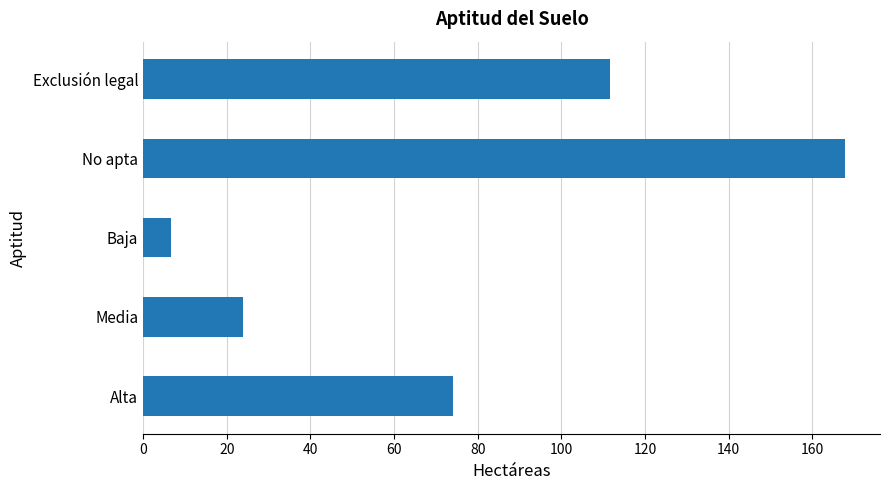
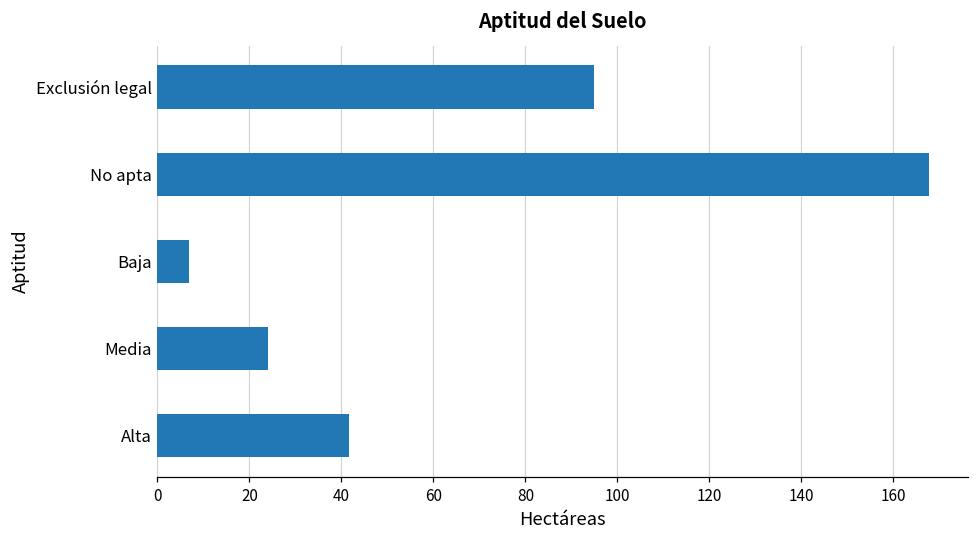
Exclusión legal: 112 -> 95
Alta: 74 -> 42
